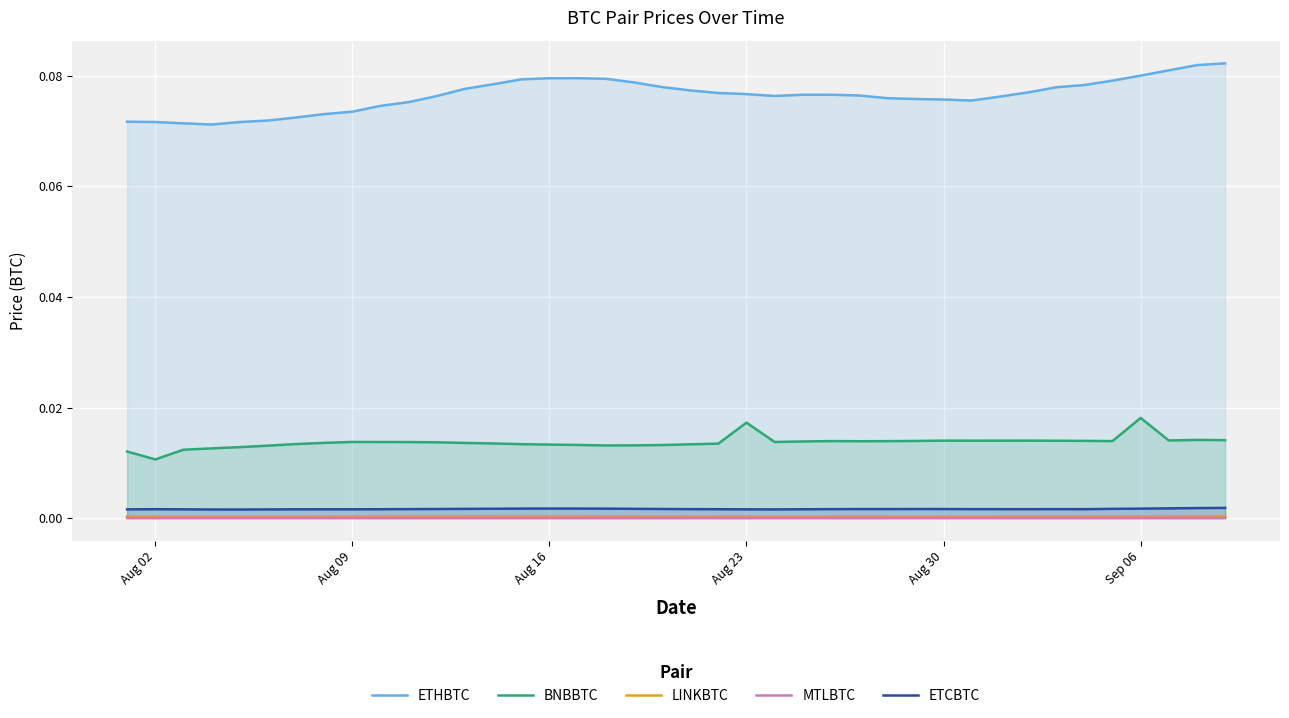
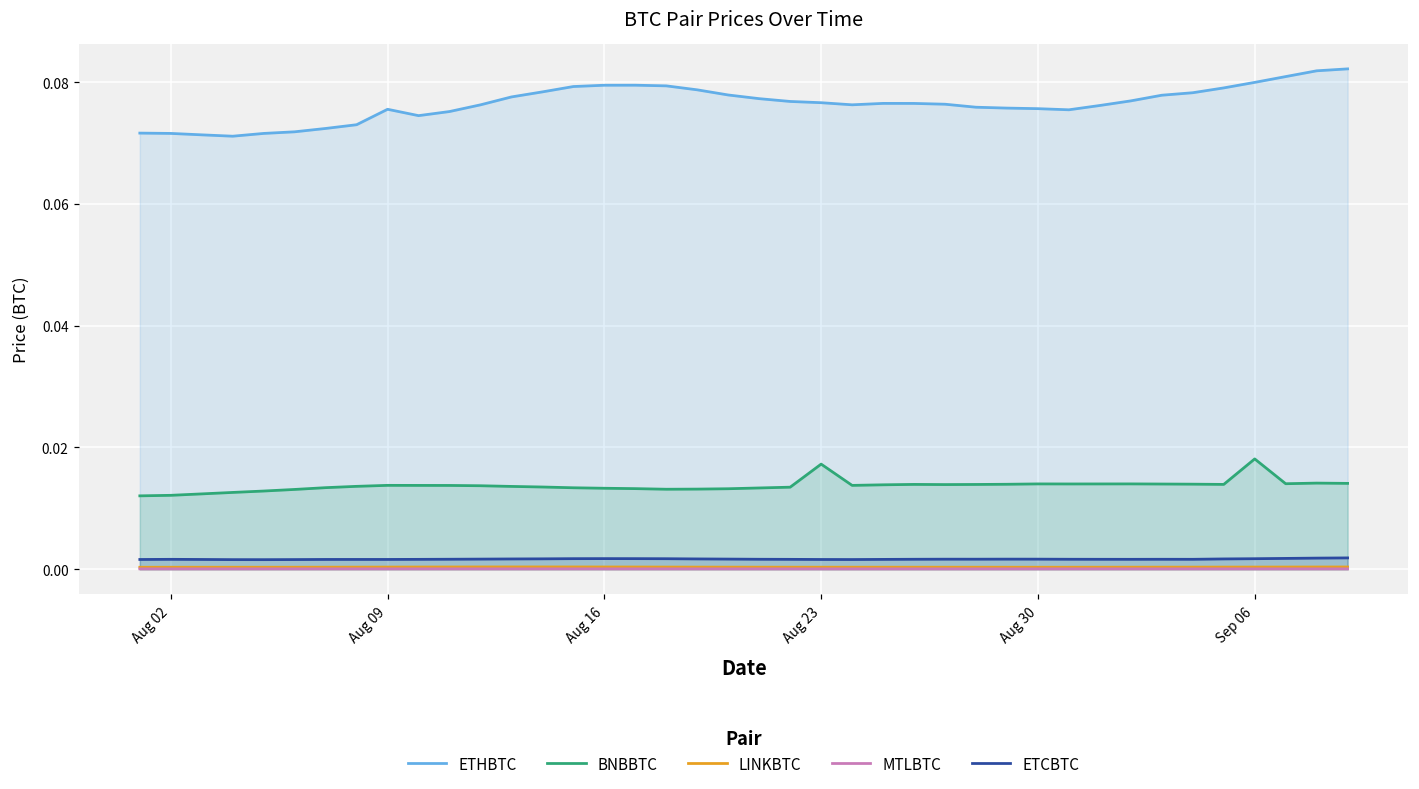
BNBBTC, Aug 02: 0.011 -> 0.012
ETHBTC, Aug 09: 0.073 -> 0.076
